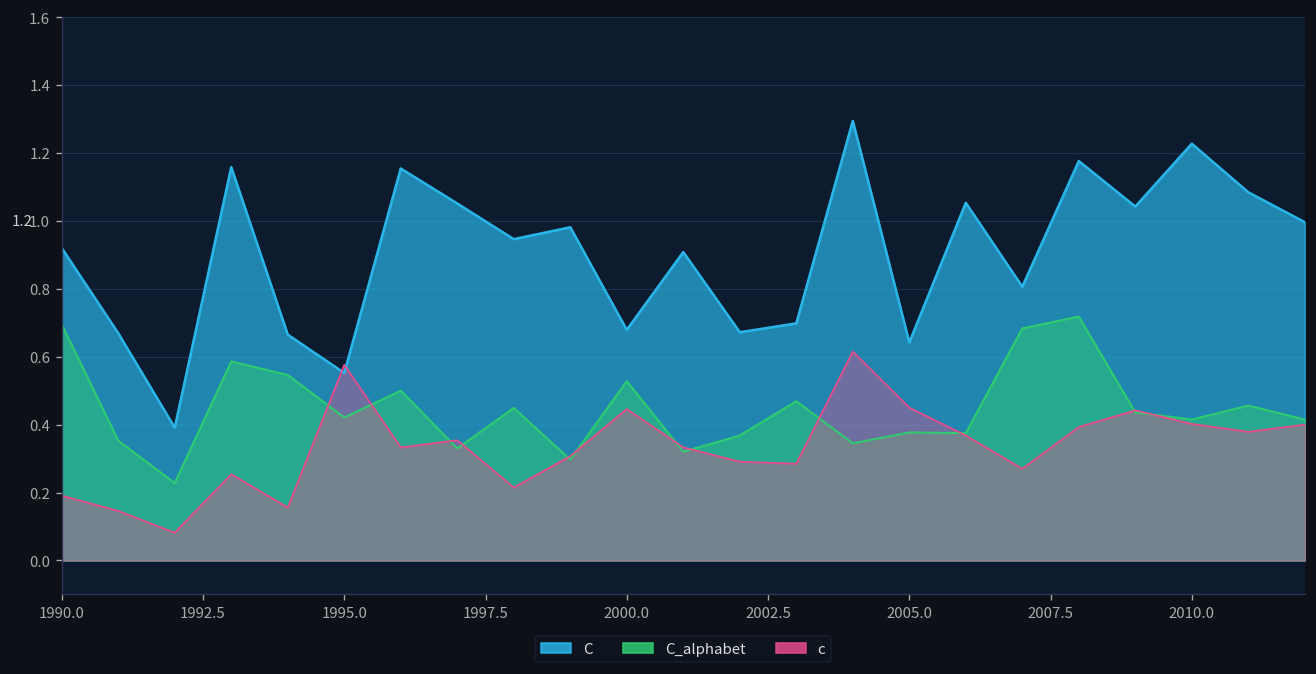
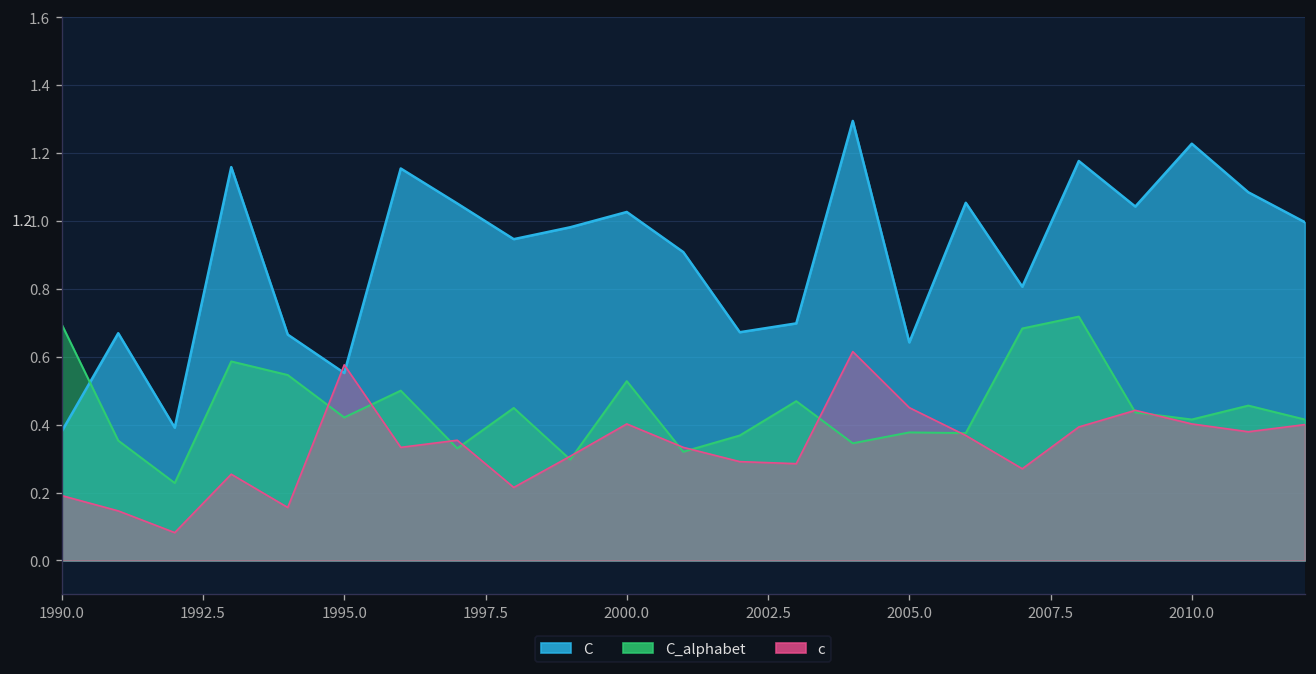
C, 1990.0: 0.92 -> 0.38
C, 2000.0: 0.68 -> 1.03
c, 2000.0: 0.45 -> 0.40
